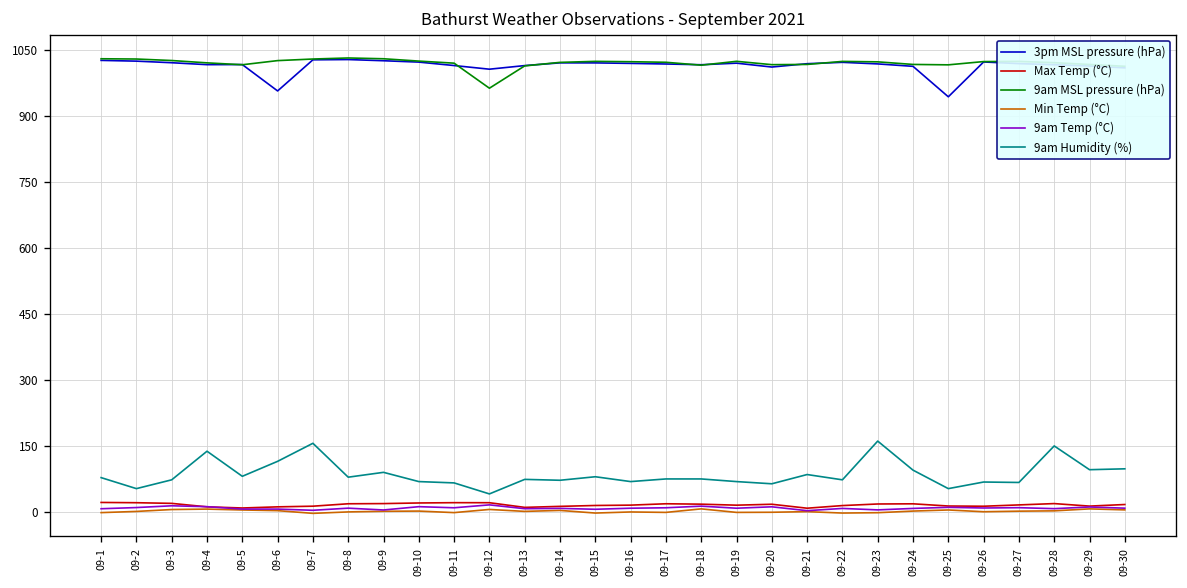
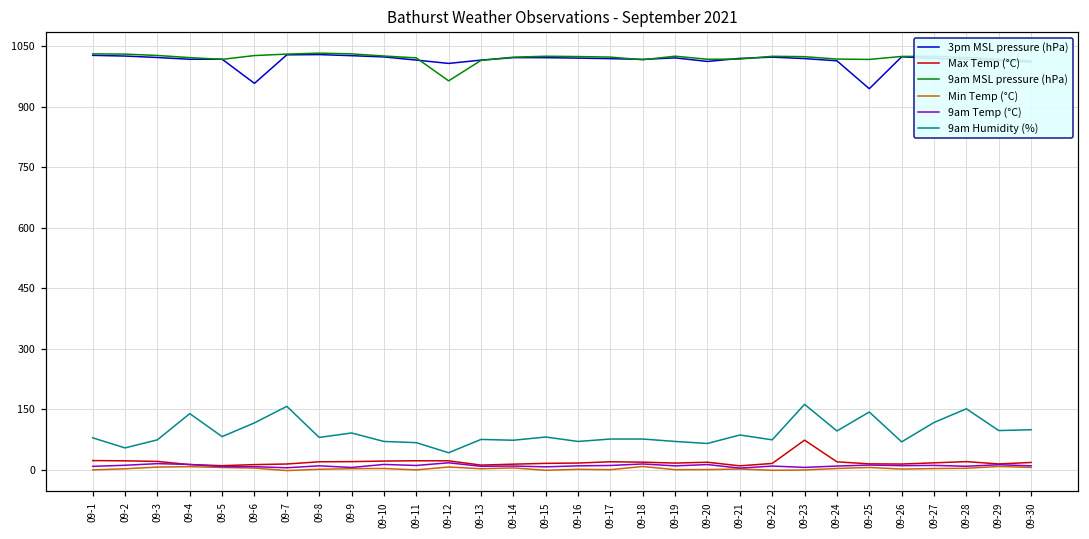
Max Temp (°C), 09-23: 20 -> 70
9am Humidity (%), 09-25: 50 -> 140
9am Humidity (%), 09-27: 70 -> 120
